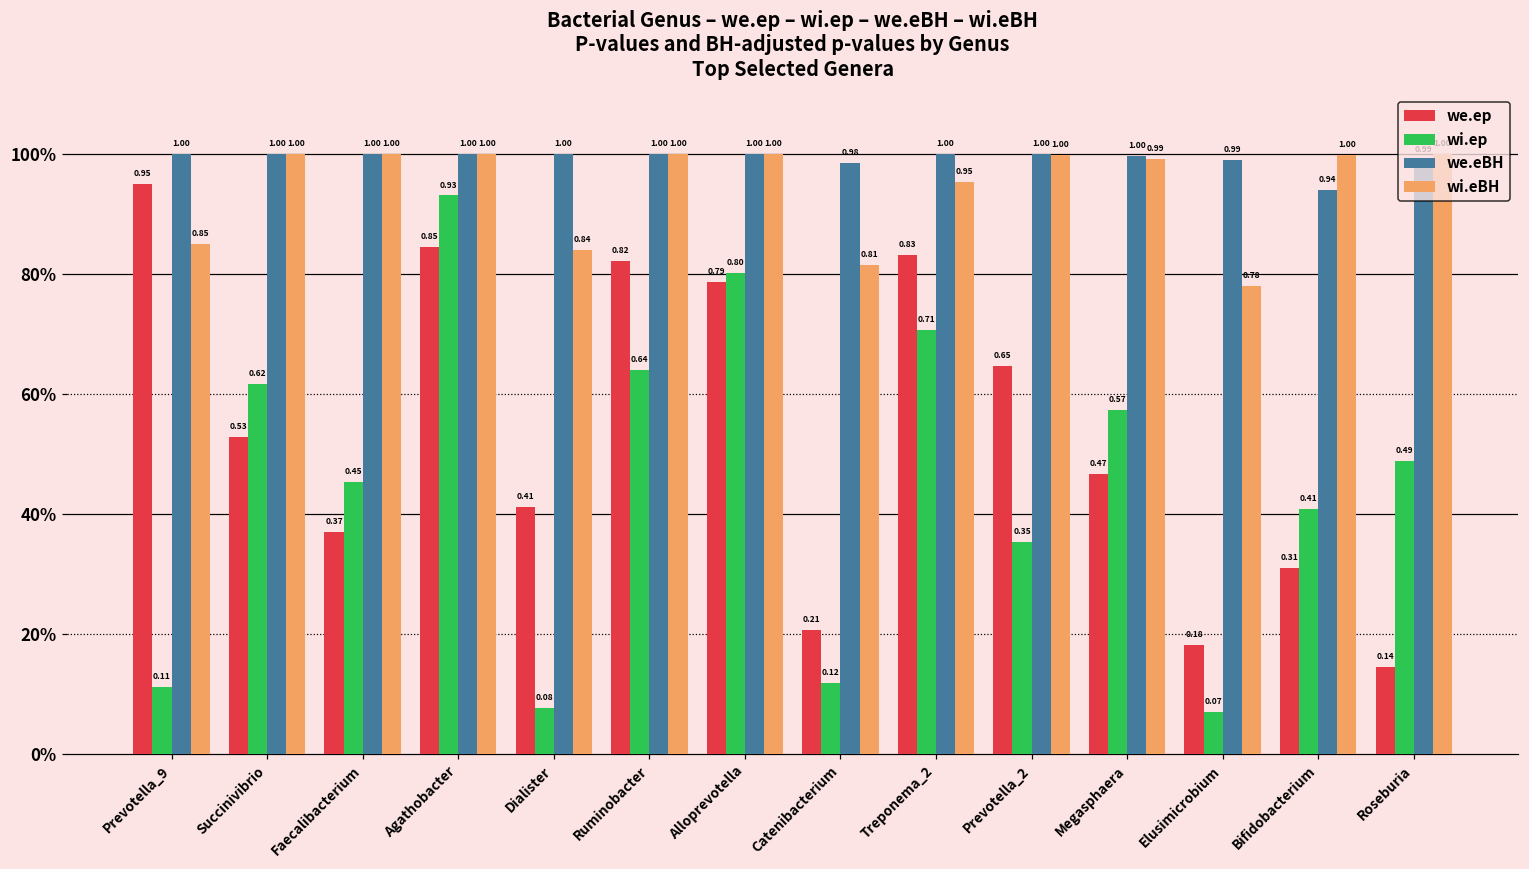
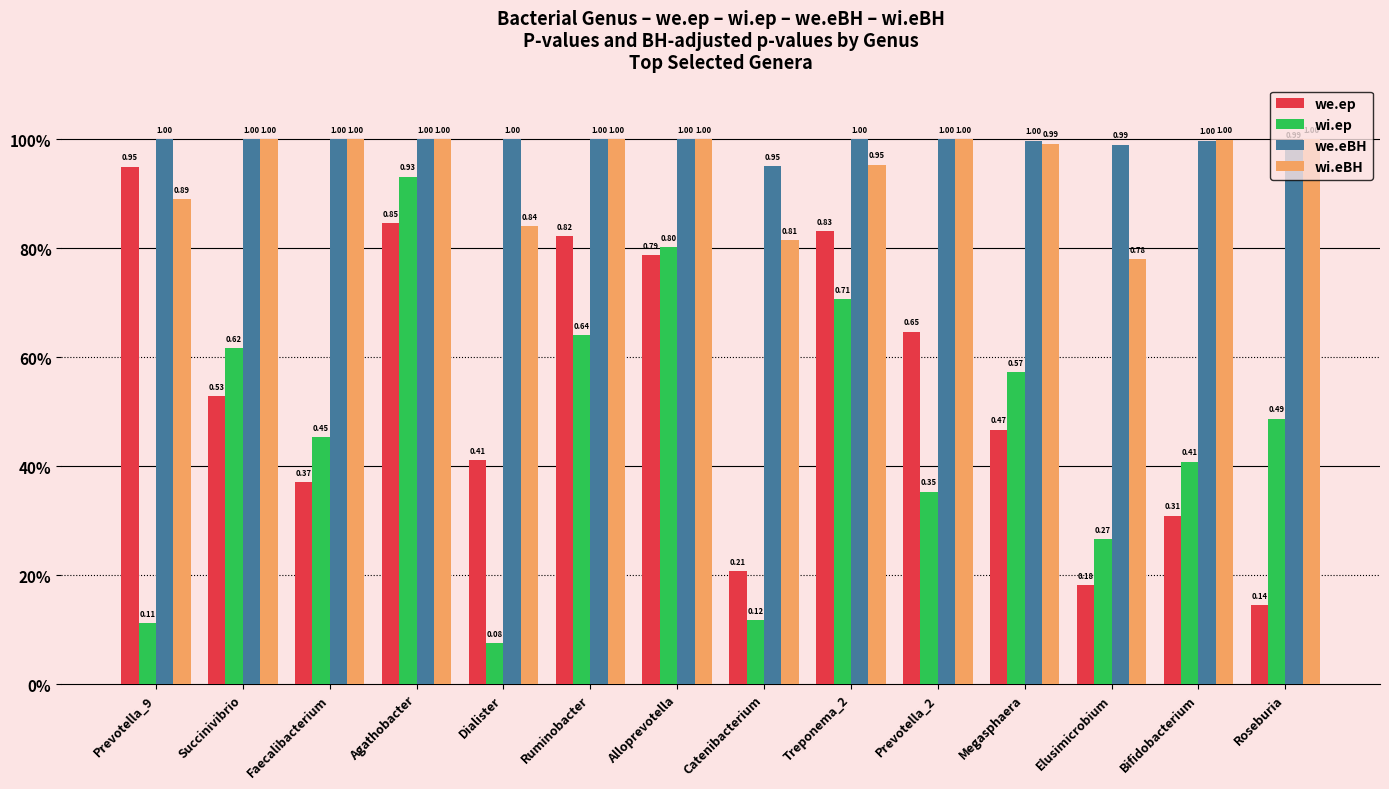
wi.eBH, Prevotella_9: 0.85 -> 0.89
we.eBH, Catenibacterium: 0.98 -> 0.95
wi.ep, Elusimicrobium: 0.07 -> 0.27
we.eBH, Bifidobacterium: 0.94 -> 1.00
